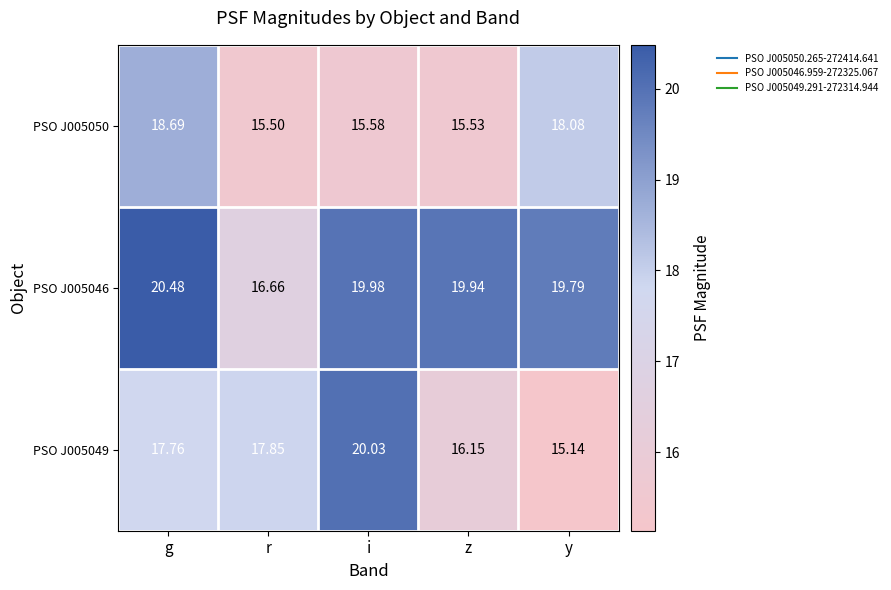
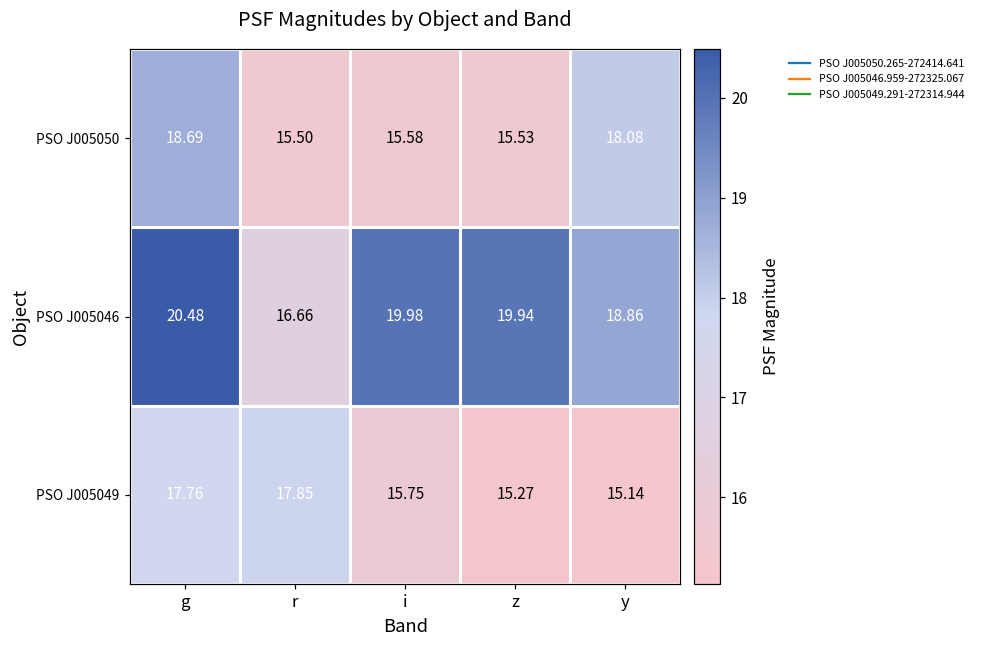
PSO J005046, y: 19.79 -> 18.86
PSO J005049, i: 20.03 -> 15.75
PSO J005049, z: 16.15 -> 15.27
